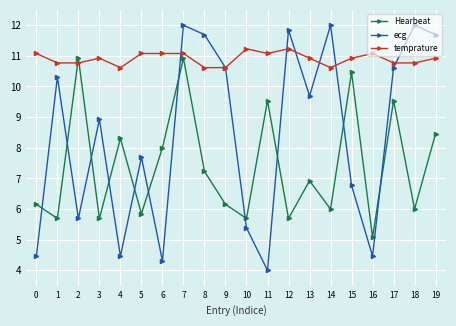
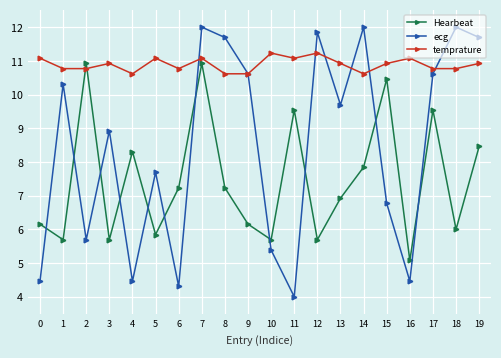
Hearbeat, 6: 8.0 -> 7.2
temprature, 6: 11.1 -> 10.8
Hearbeat, 14: 6.0 -> 7.8
